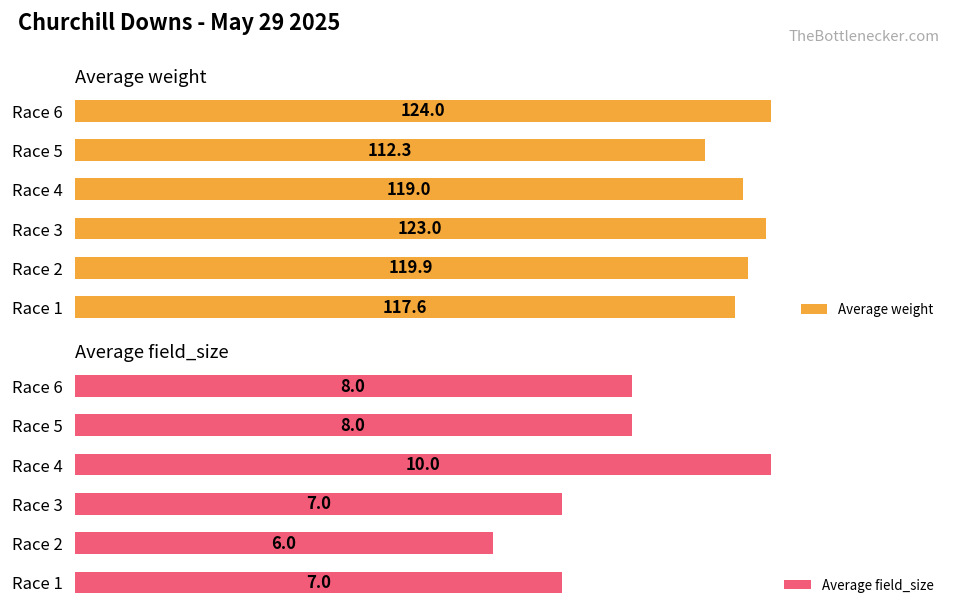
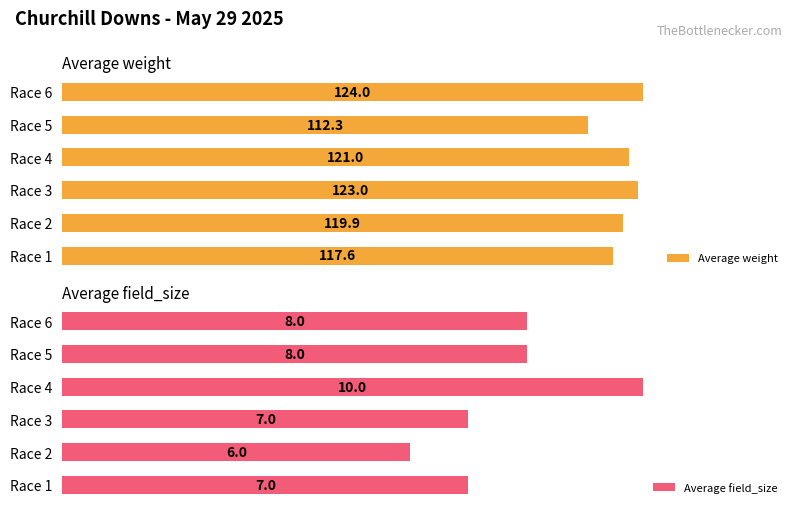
Average weight, Race 4: 119.0 -> 121.0
